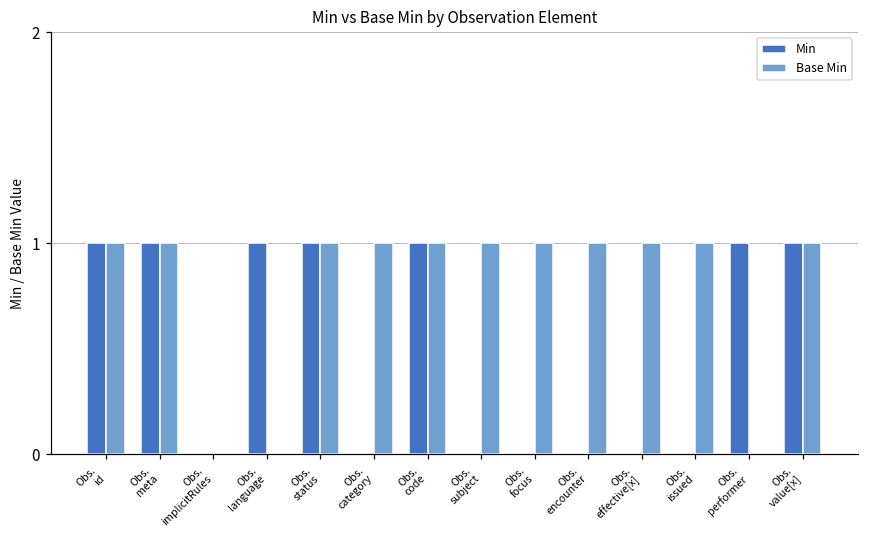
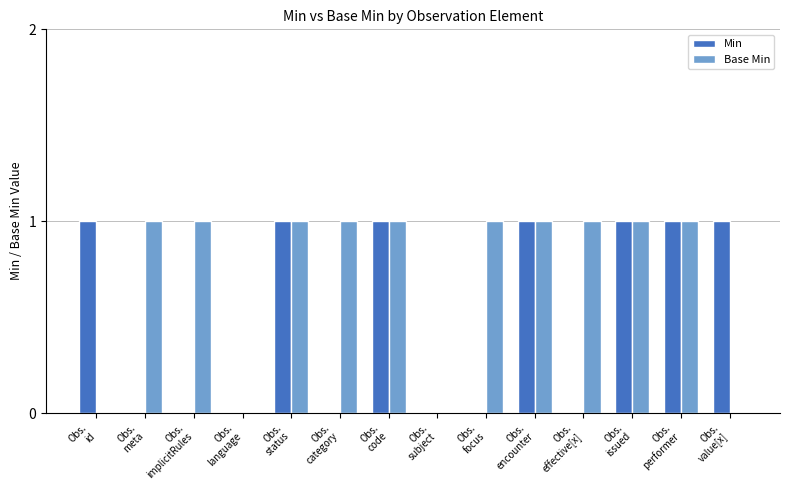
Base Min, Obs. id: 1 -> 0
Min, Obs. meta: 1 -> 0
Base Min, Obs. implicitRules: 0 -> 1
Min, Obs. language: 1 -> 0
Base Min, Obs. subject: 1 -> 0
Min, Obs. encounter: 0 -> 1
Min, Obs. issued: 0 -> 1
Base Min, Obs. performer: 0 -> 1
Base Min, Obs. value[x]: 1 -> 0
